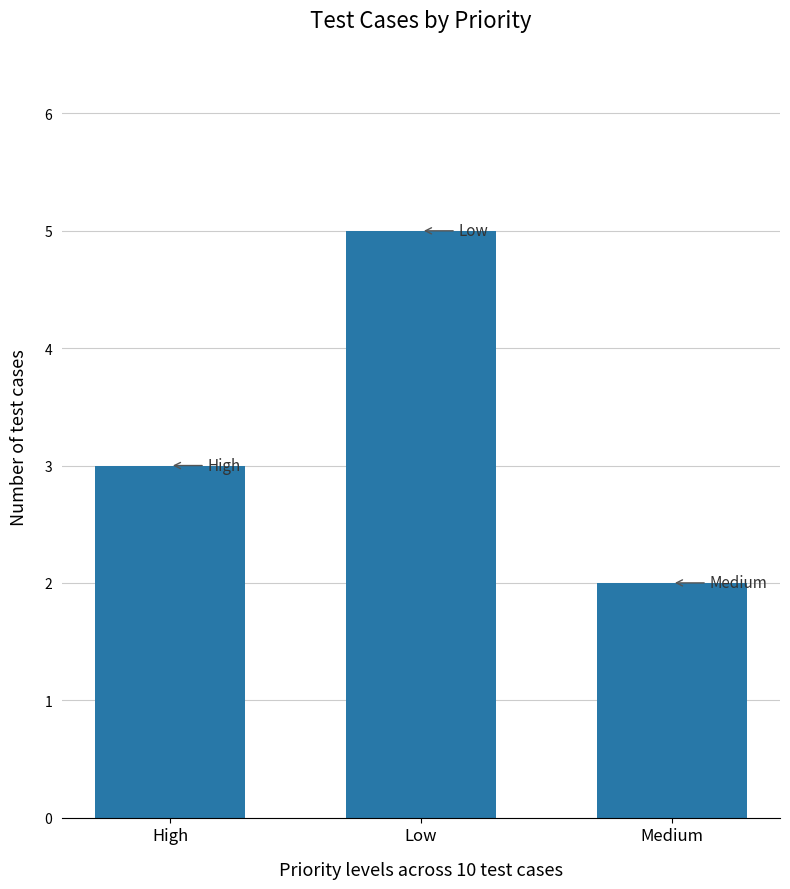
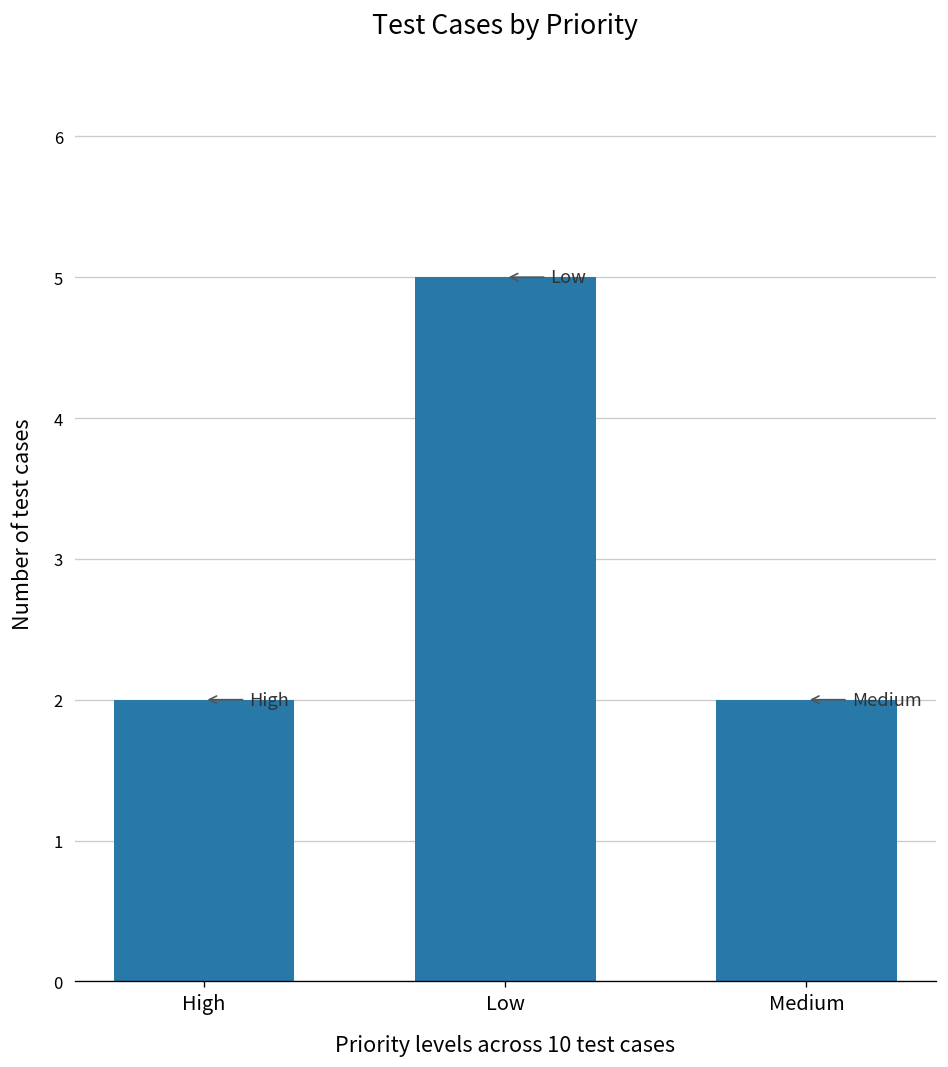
High: 3 -> 2
